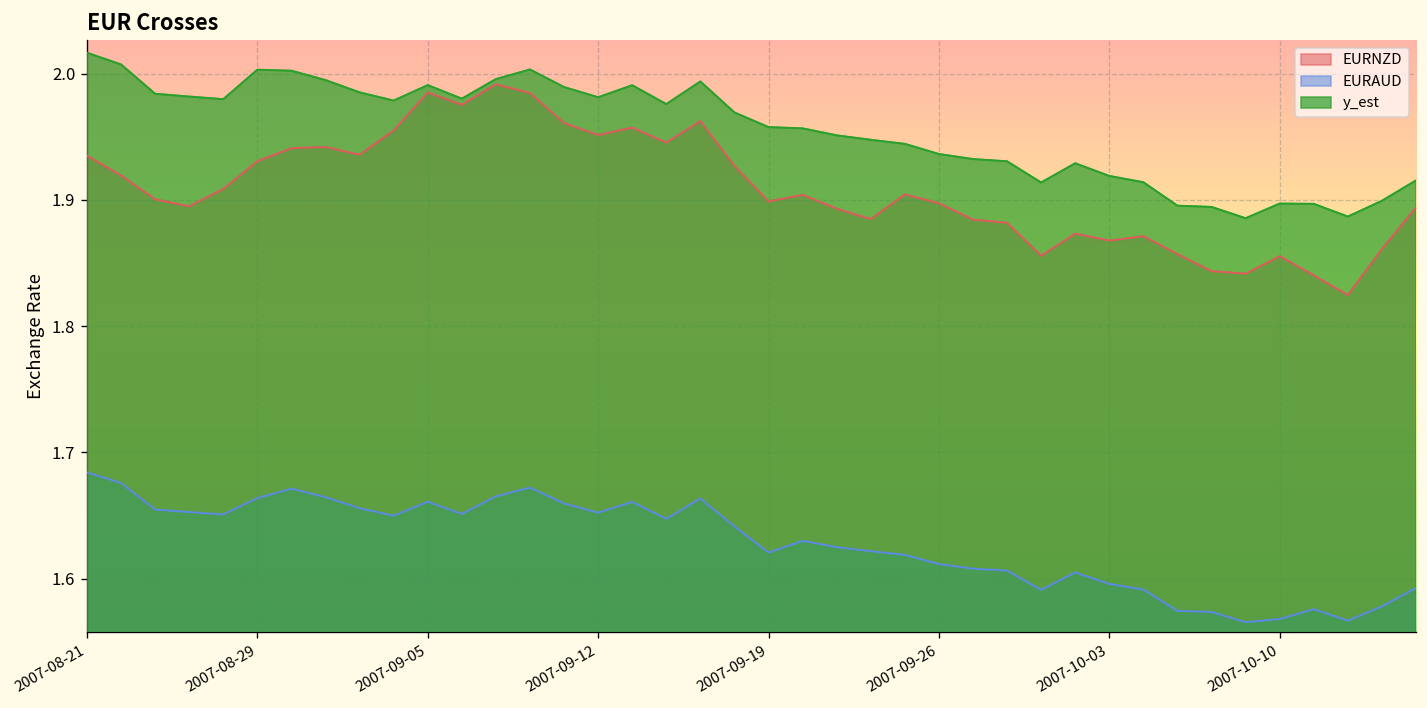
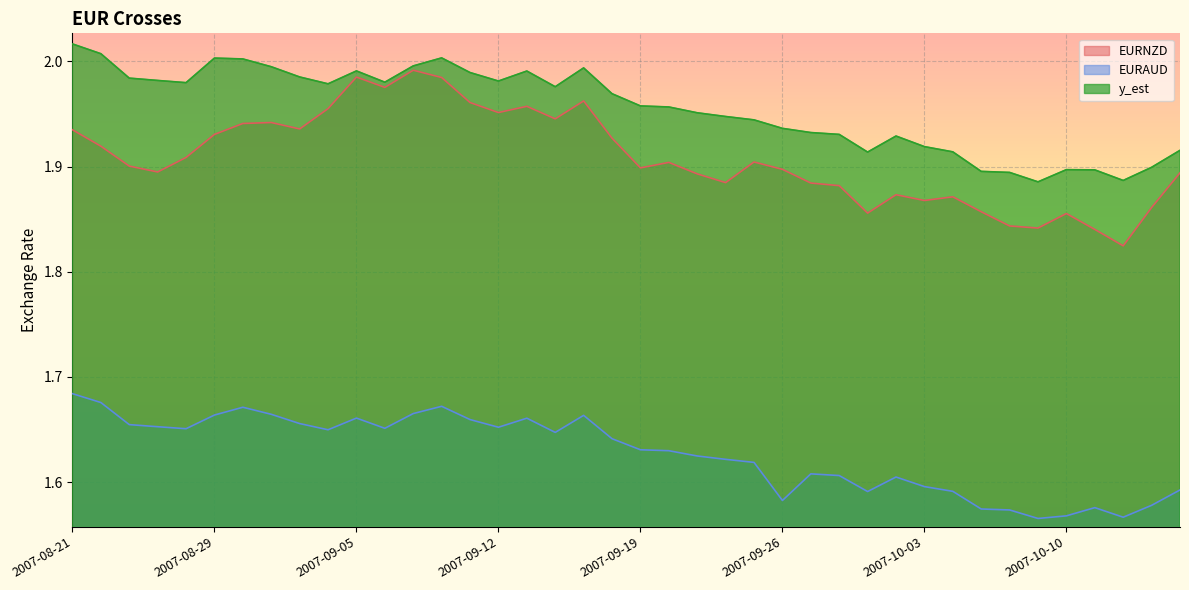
EURAUD, 2007-09-19: 1.621 -> 1.631
EURAUD, 2007-09-26: 1.612 -> 1.583
